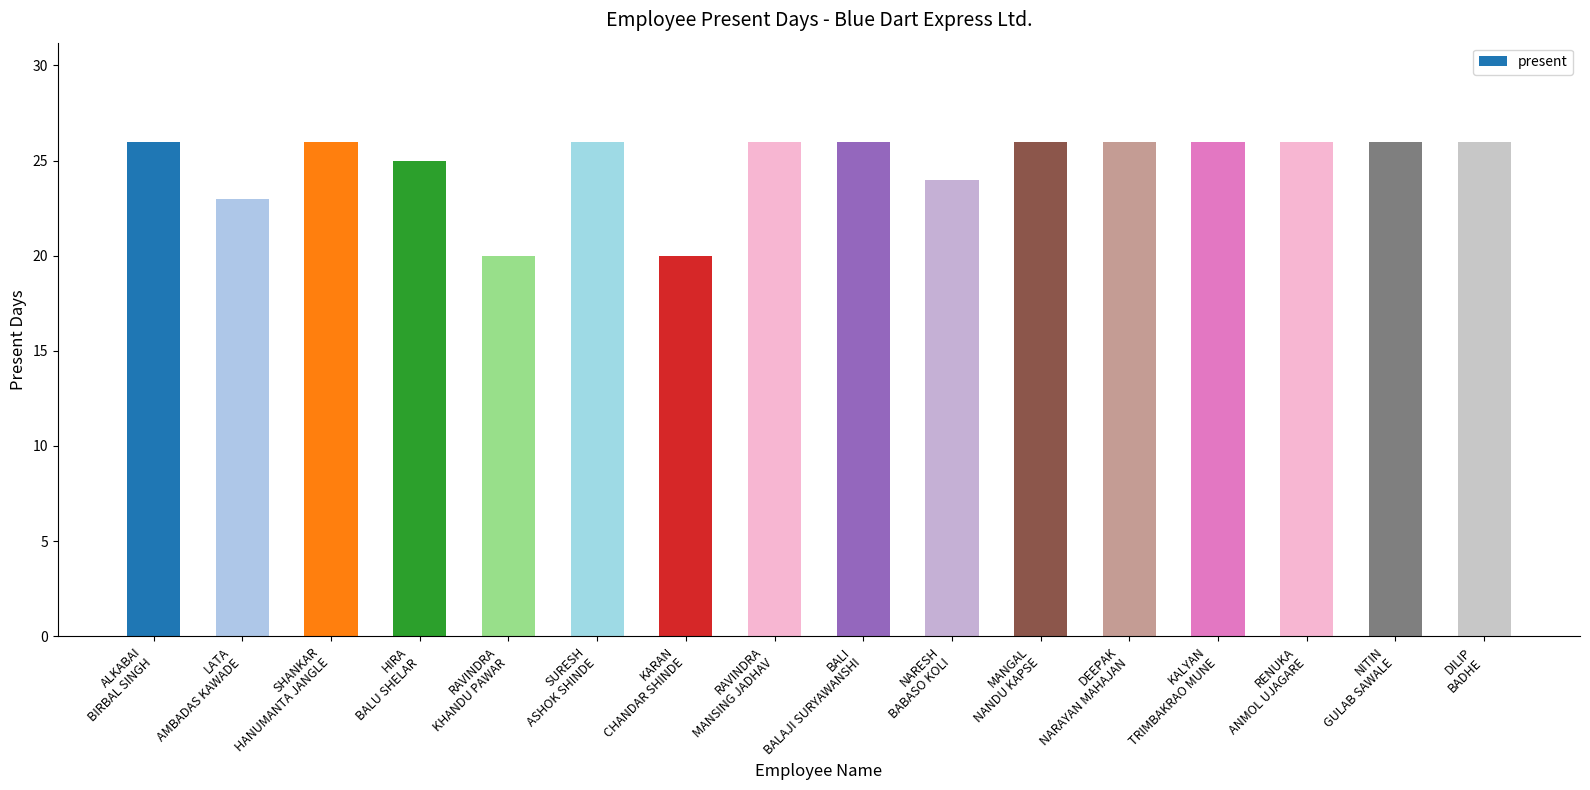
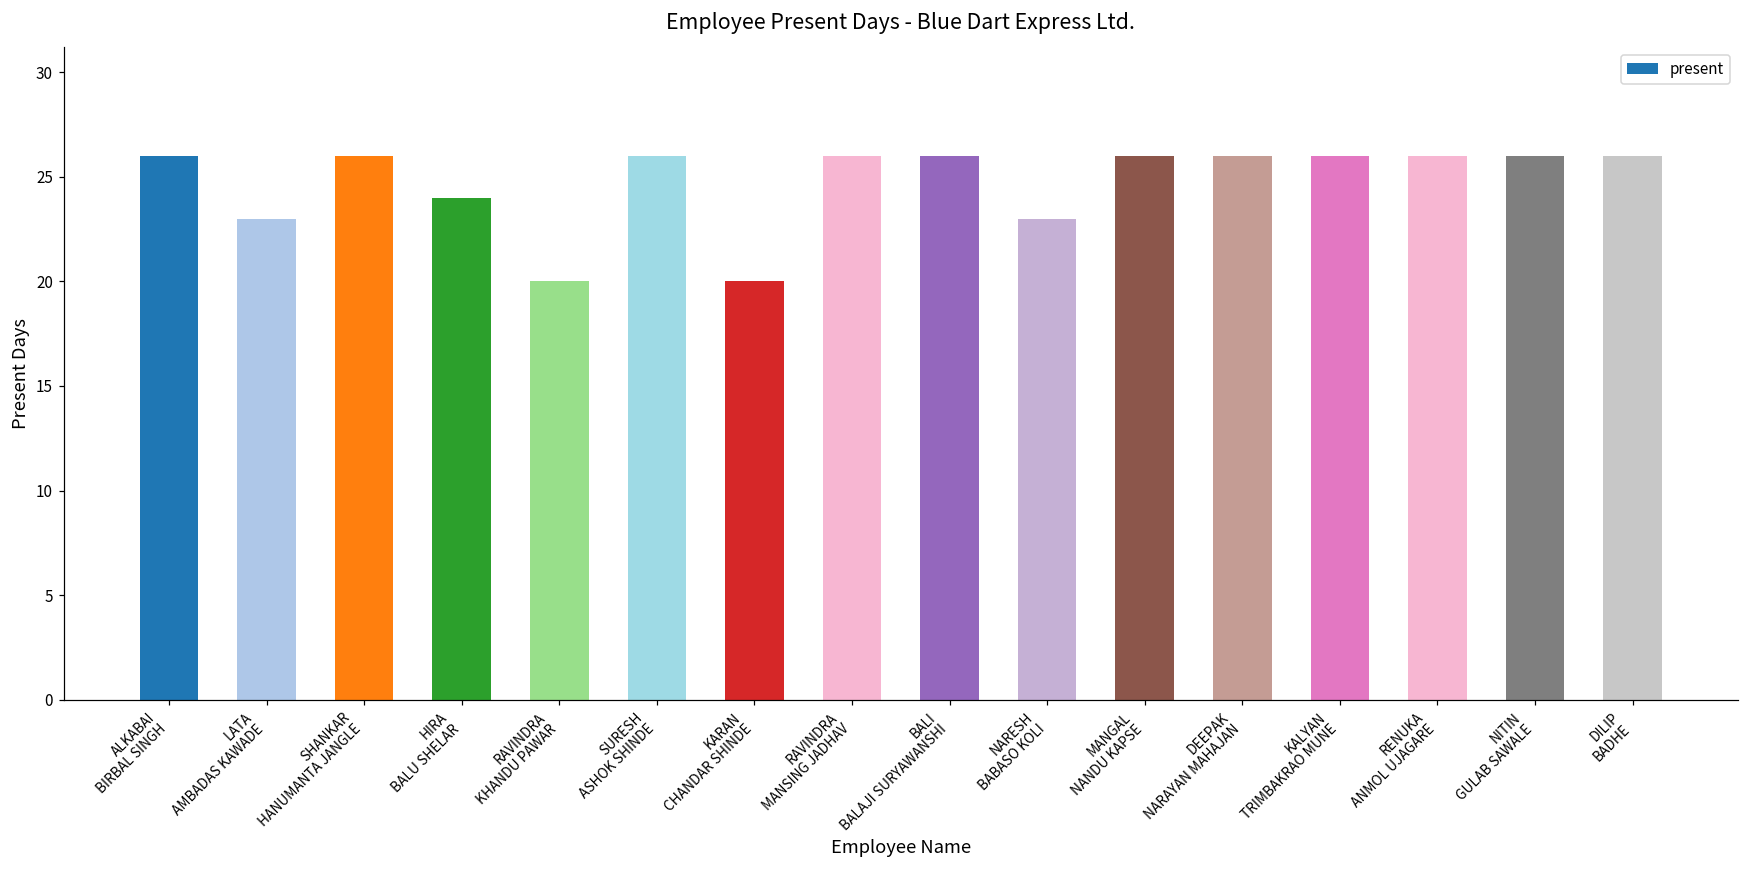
HIRA BALU SHELAR: 25 -> 24
NARESH BABASO KOLI: 24 -> 23
